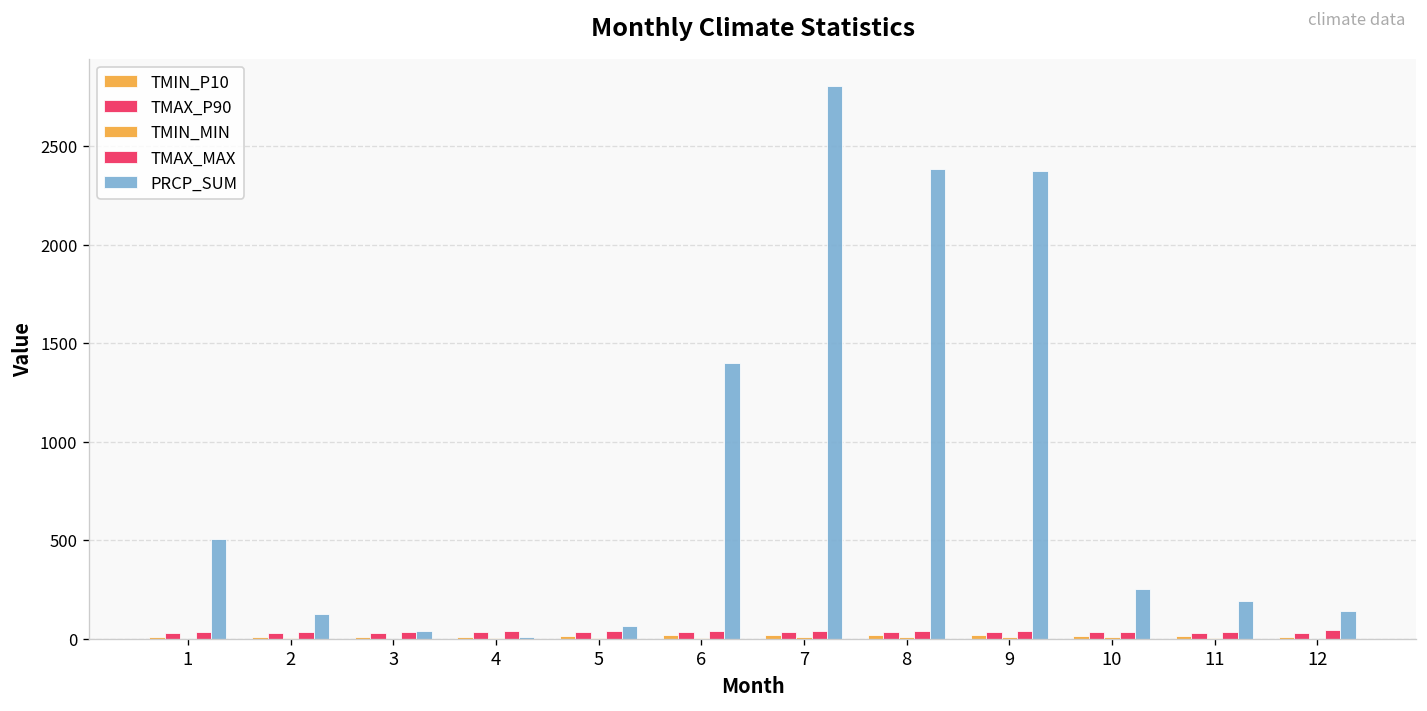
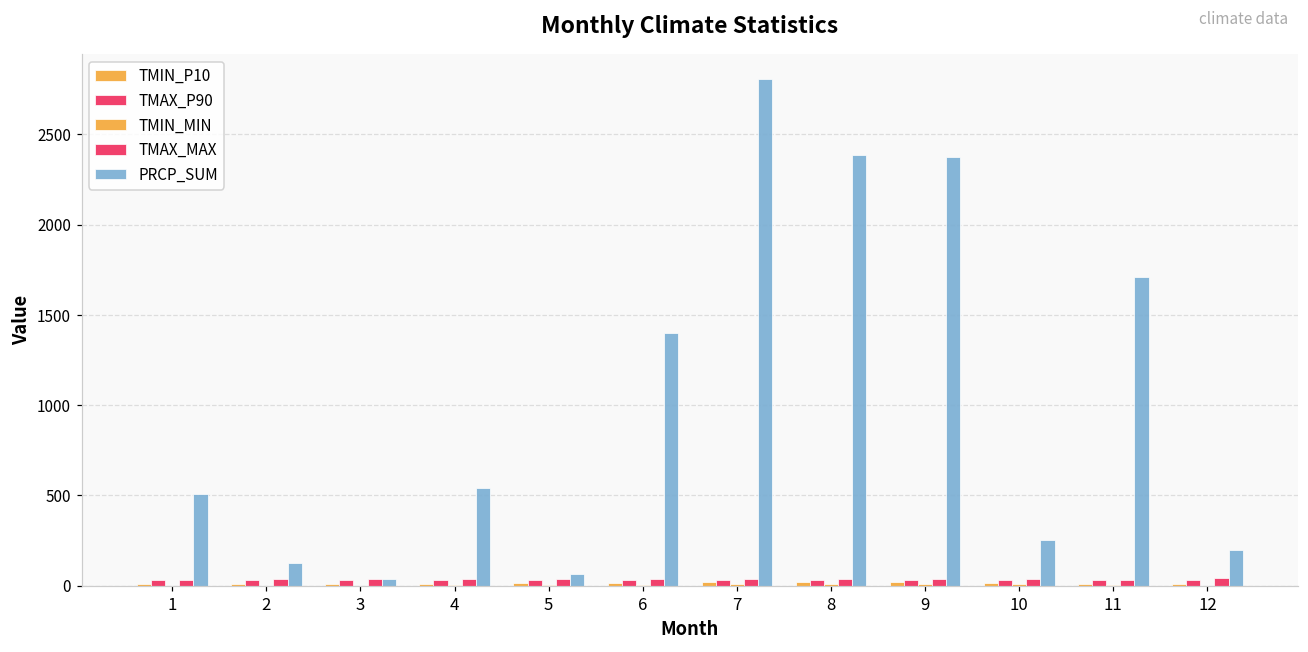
PRCP_SUM, 4: 10 -> 540
PRCP_SUM, 11: 190 -> 1710
PRCP_SUM, 12: 140 -> 200
